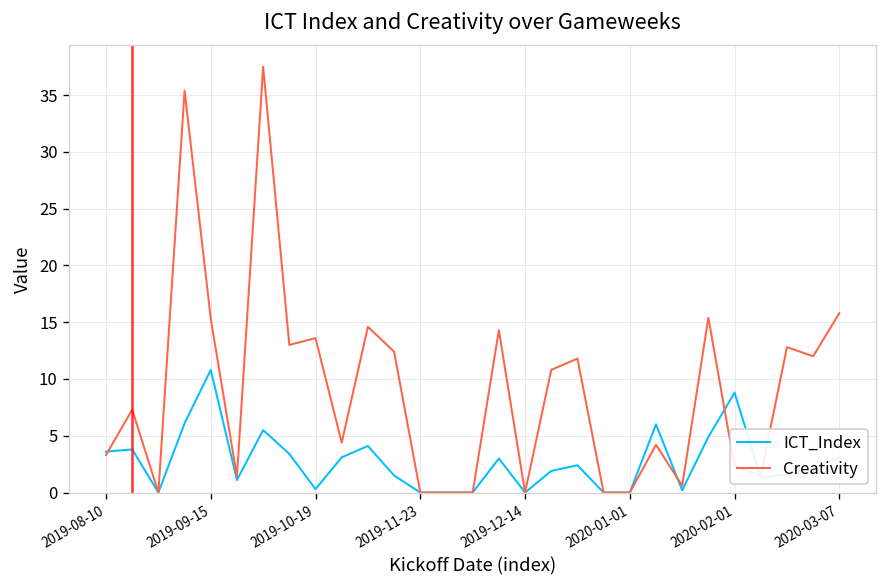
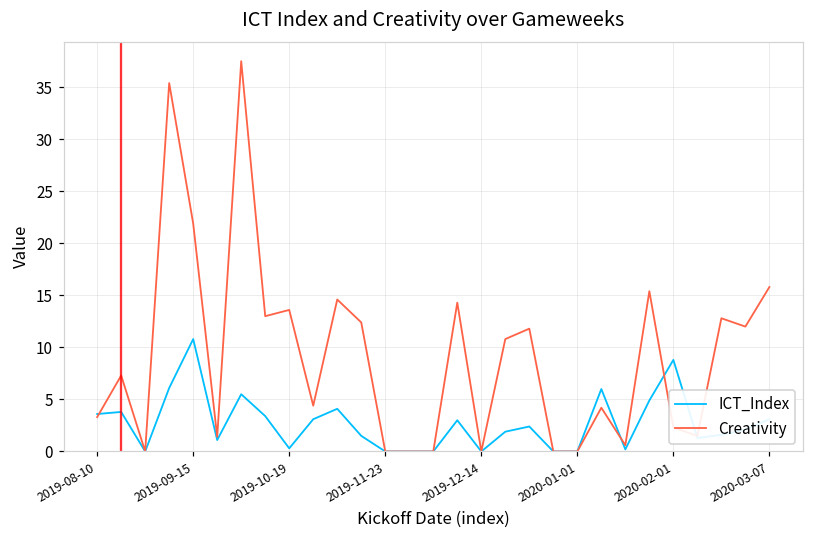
Creativity, 2019-09-15: 15 -> 22
